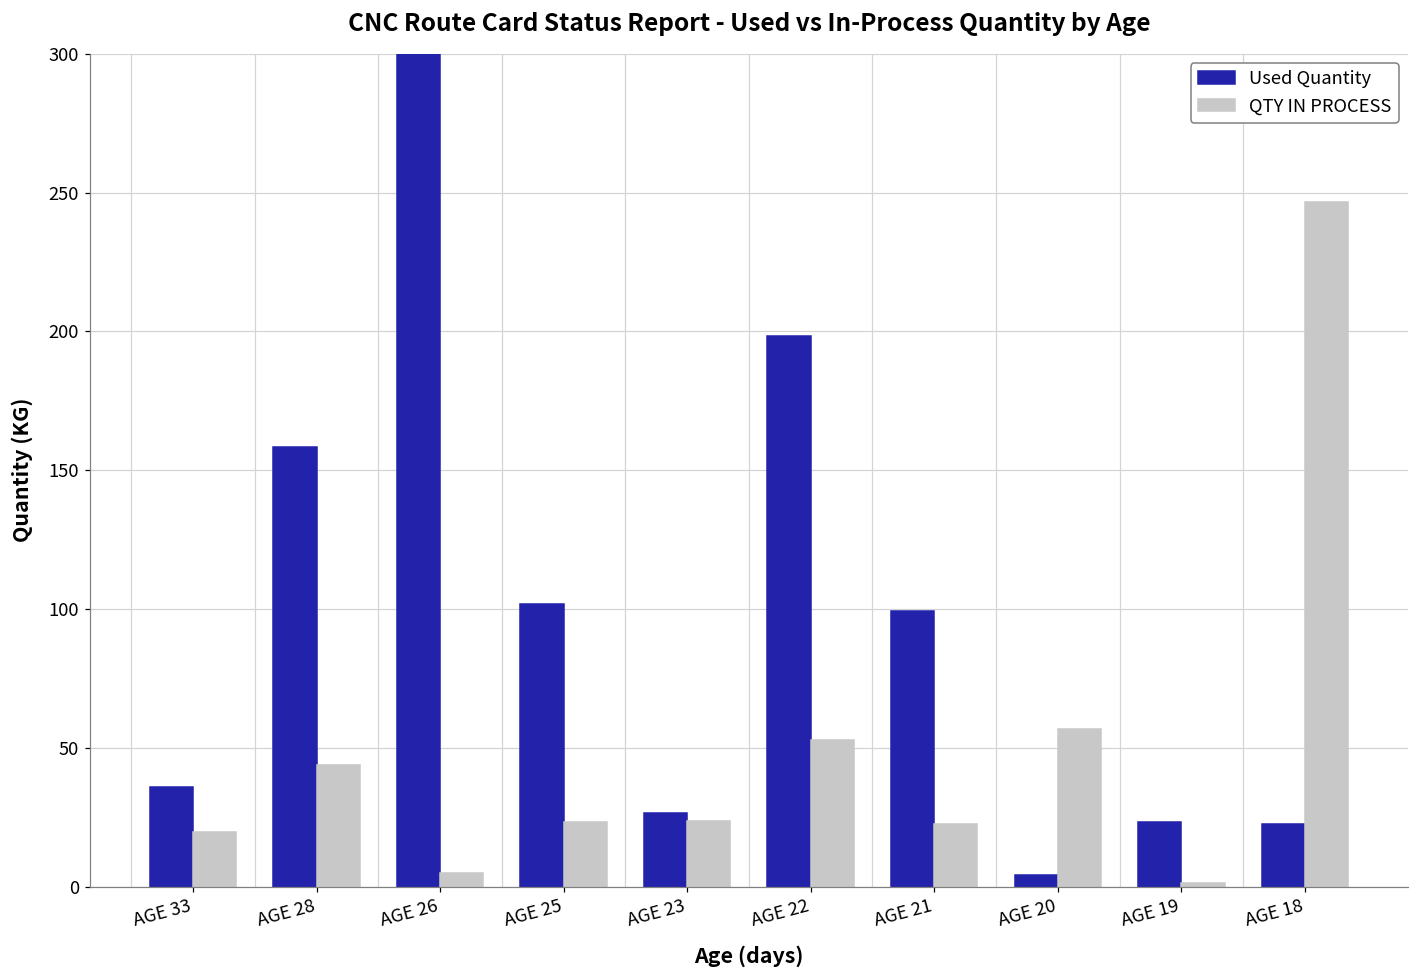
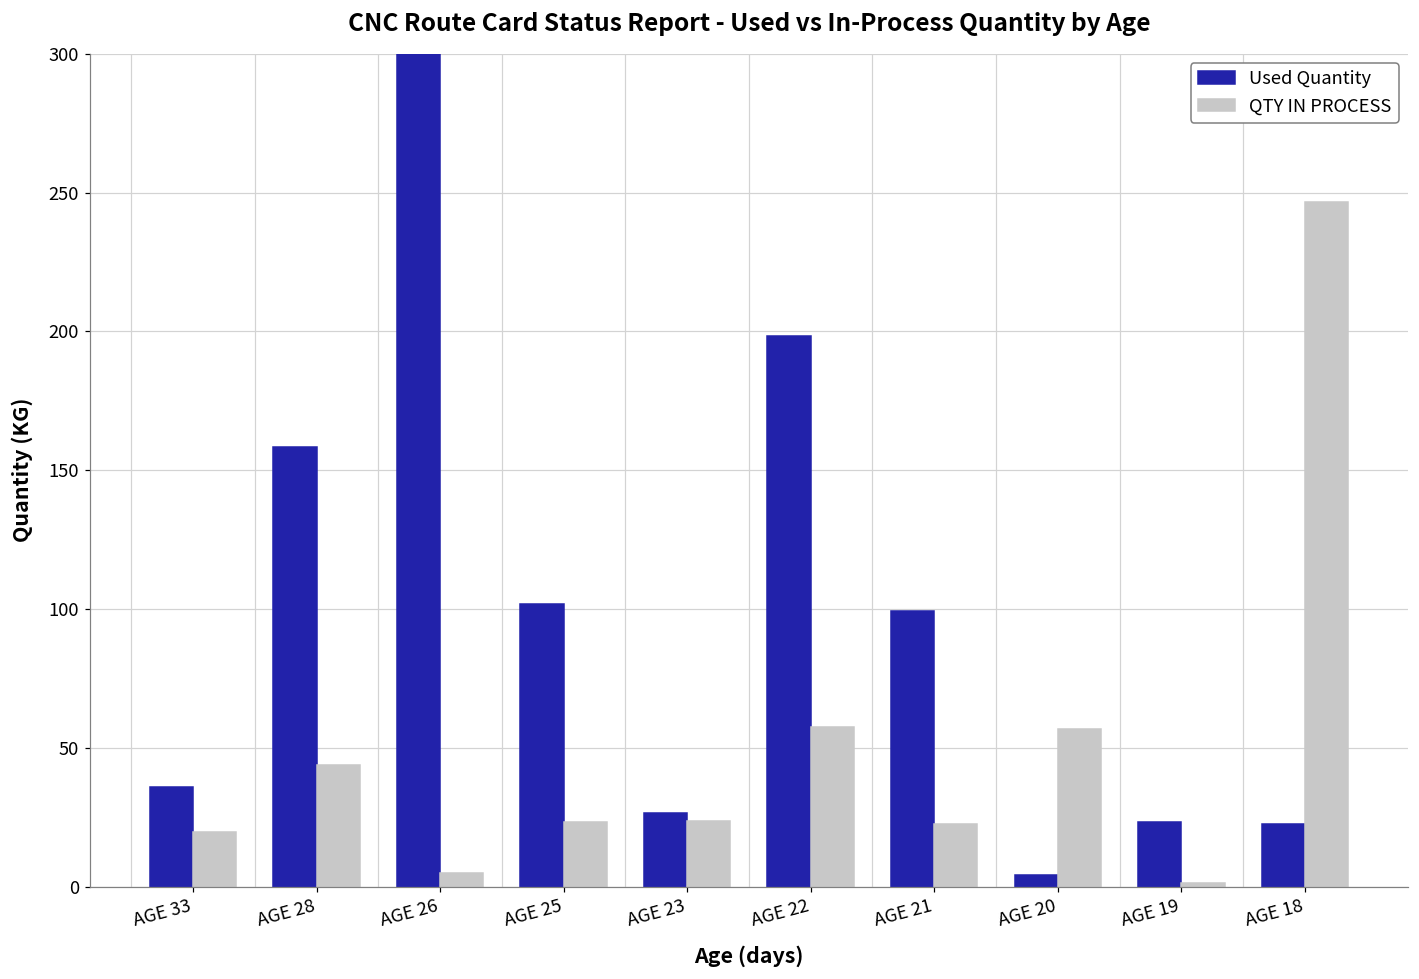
QTY IN PROCESS, AGE 22: 53 -> 58
